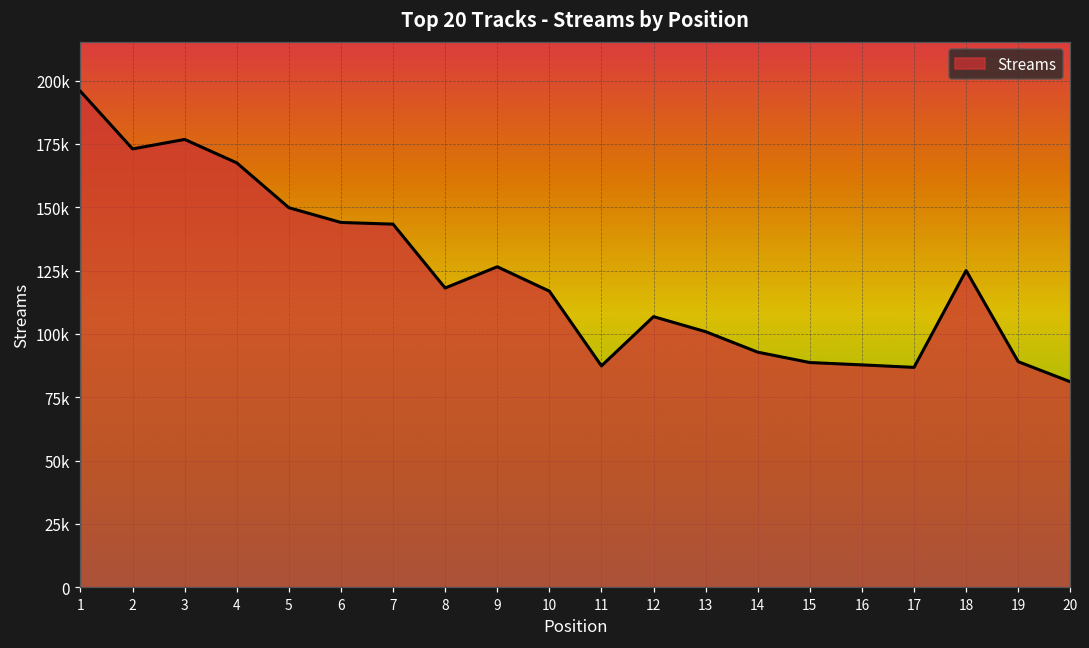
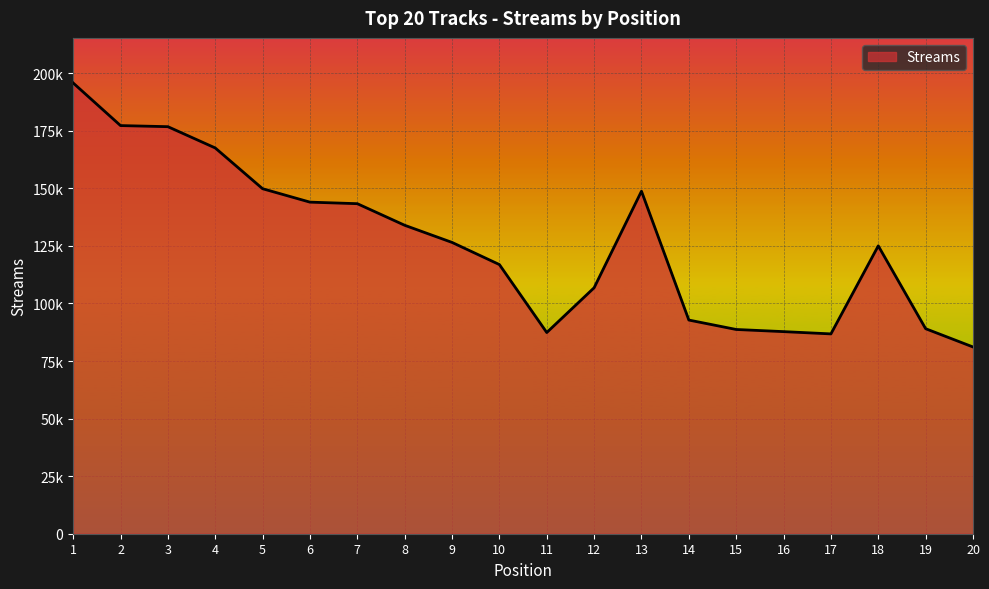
2: 173000 -> 177000
8: 118000 -> 134000
13: 101000 -> 149000
